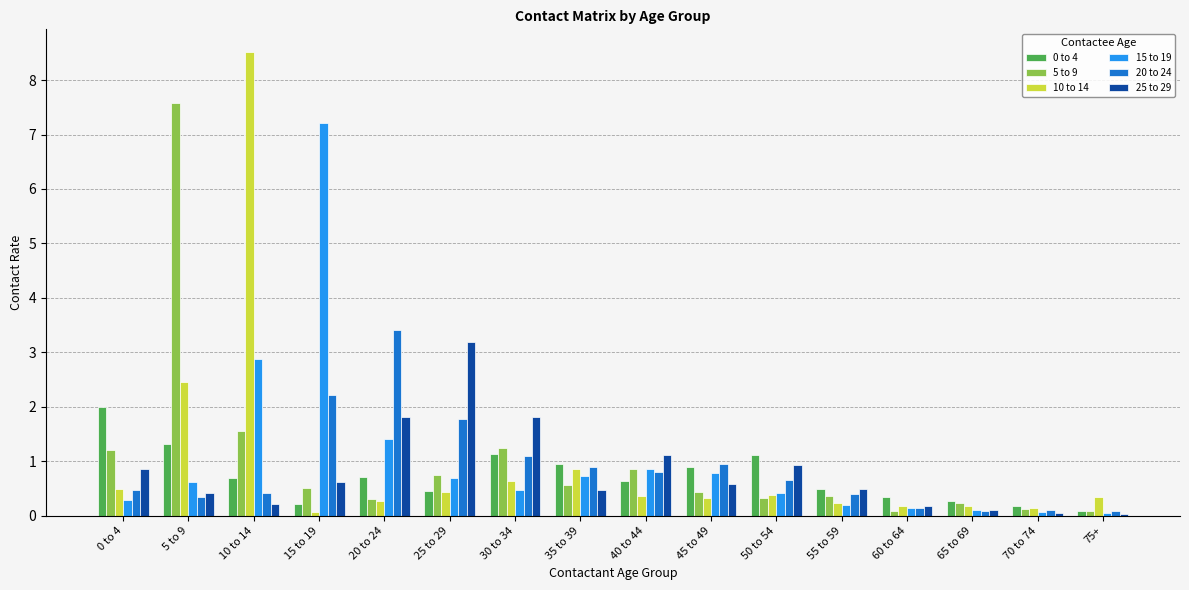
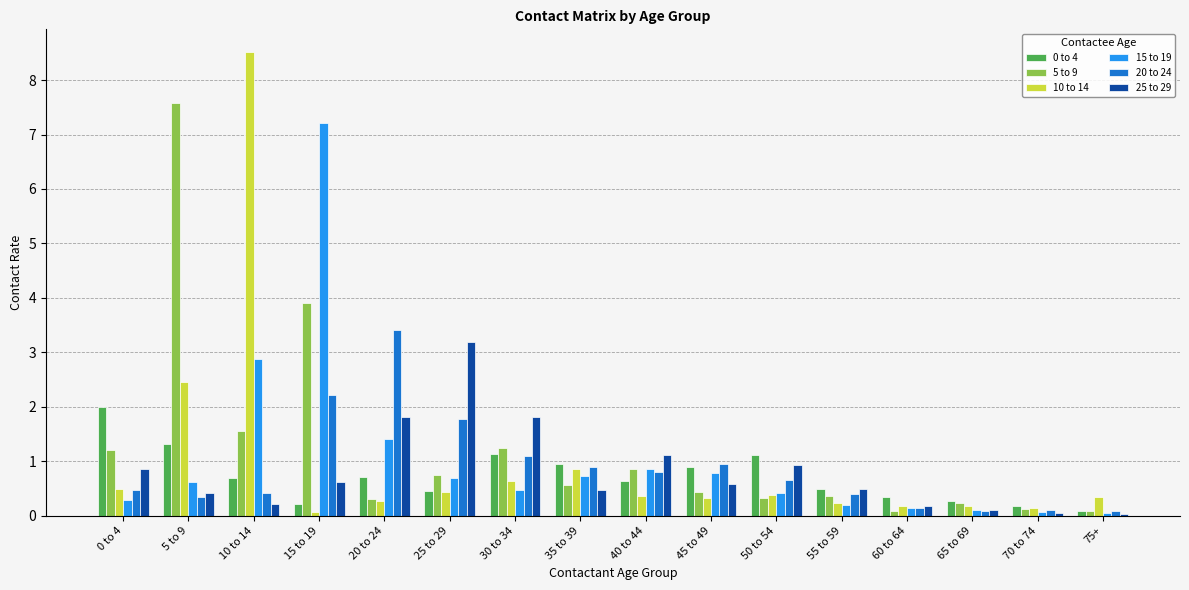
5 to 9, 15 to 19: 0.5 -> 3.9
